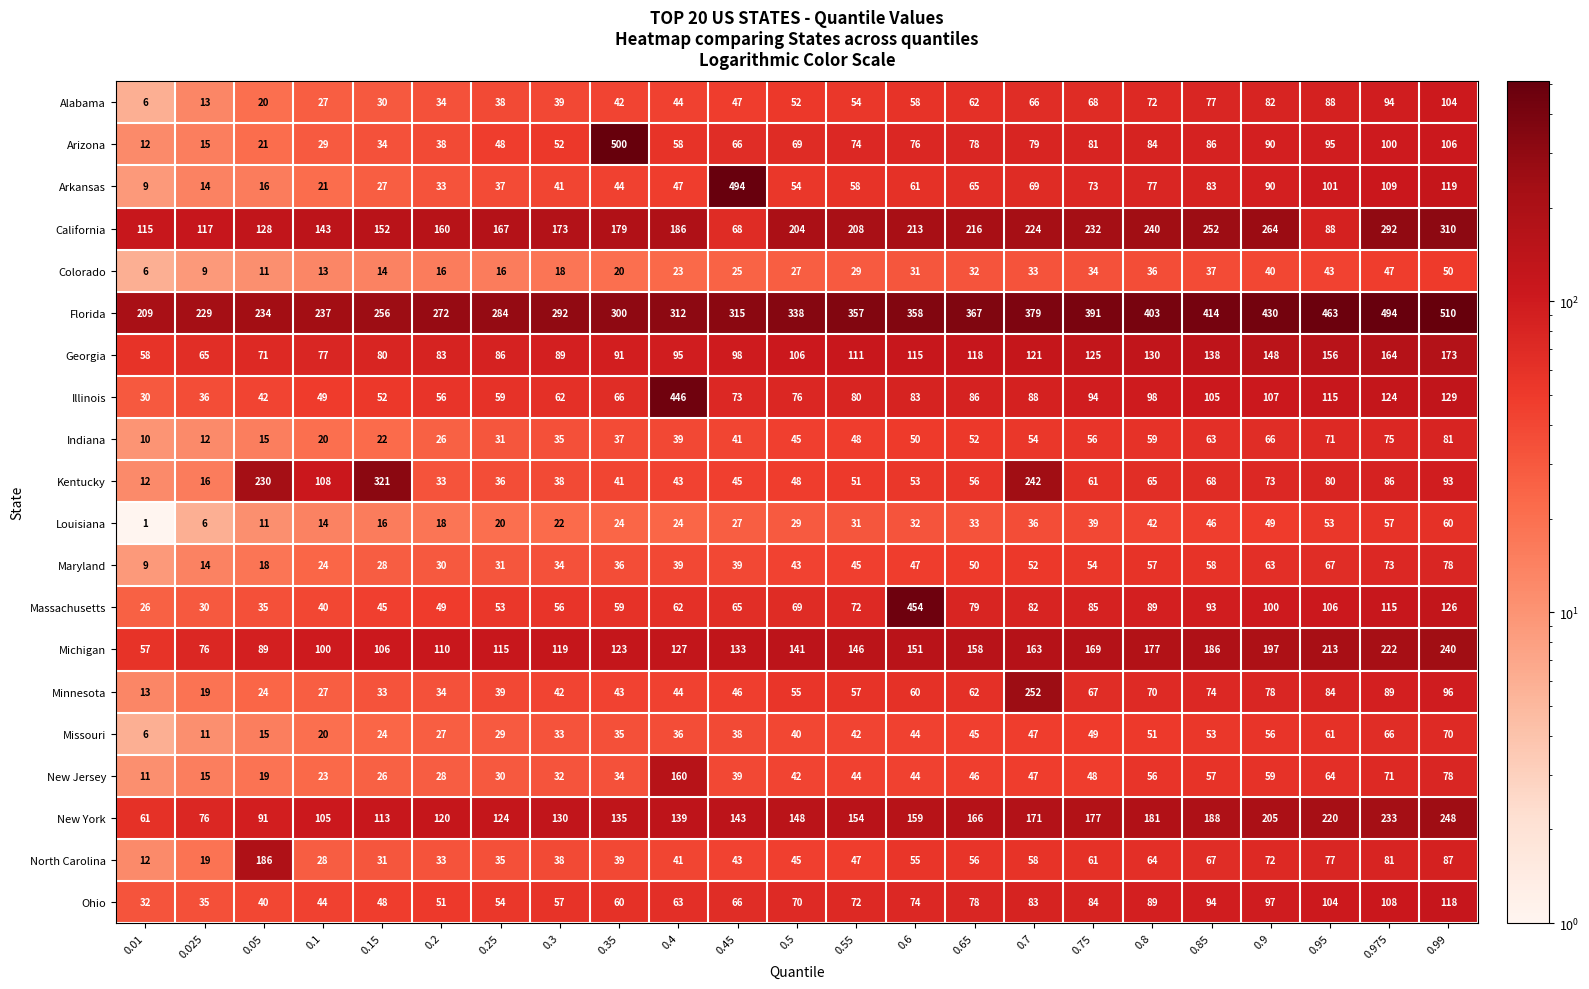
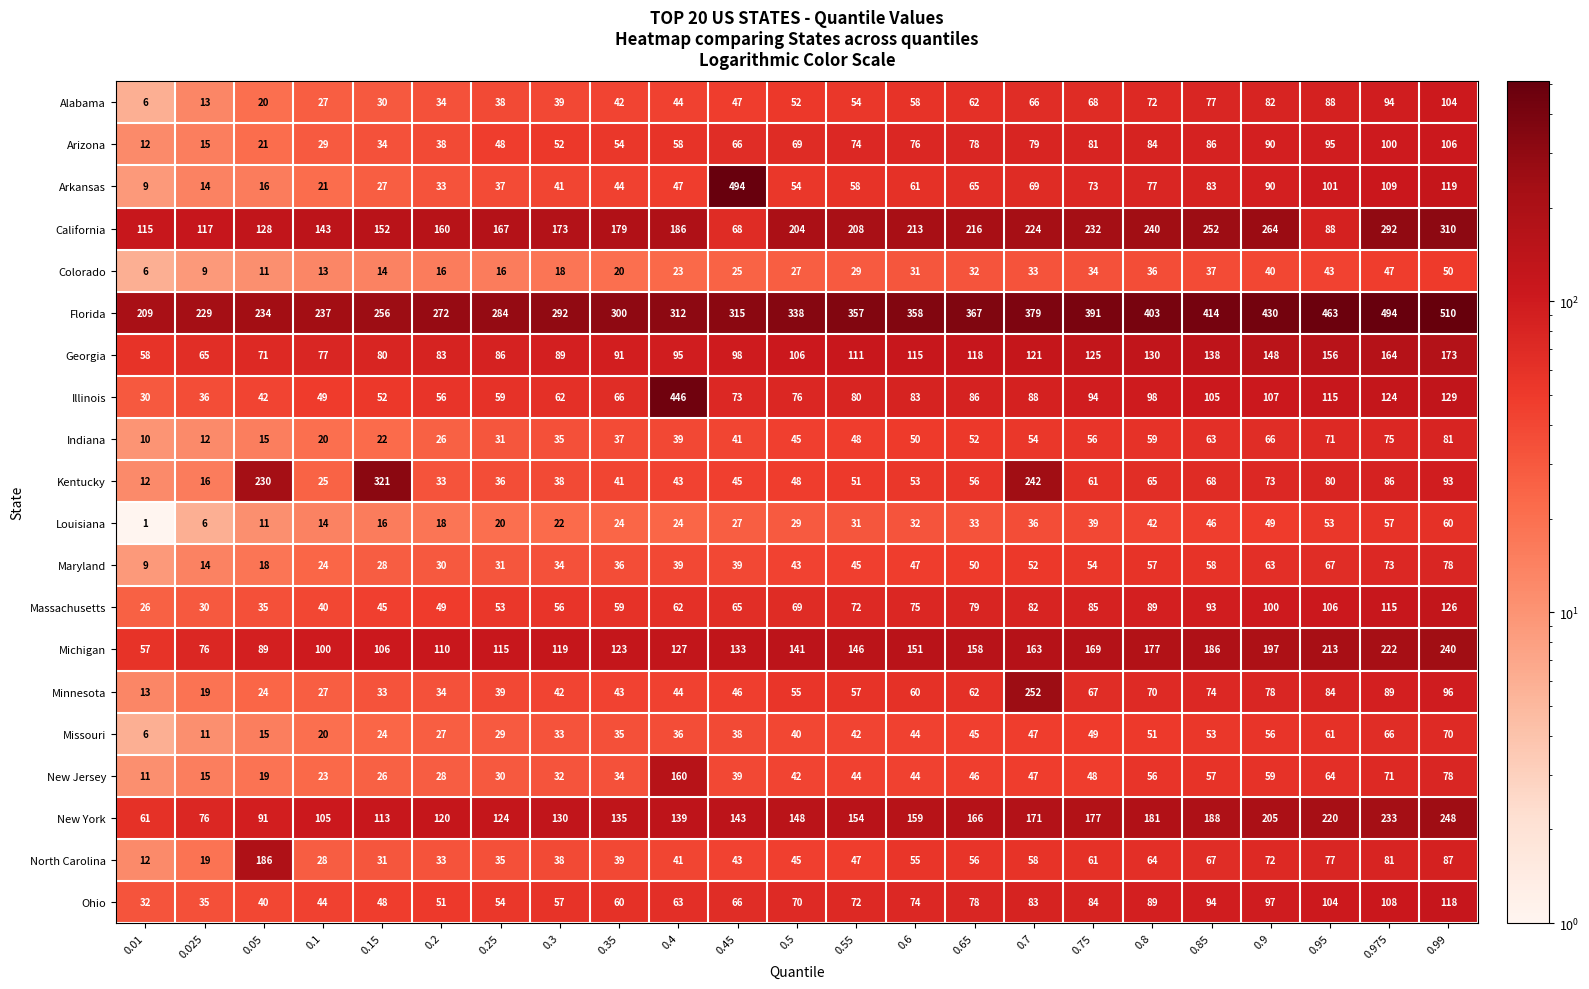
Arizona, 0.35: 500 -> 54
Kentucky, 0.1: 108 -> 25
Massachusetts, 0.6: 454 -> 75
